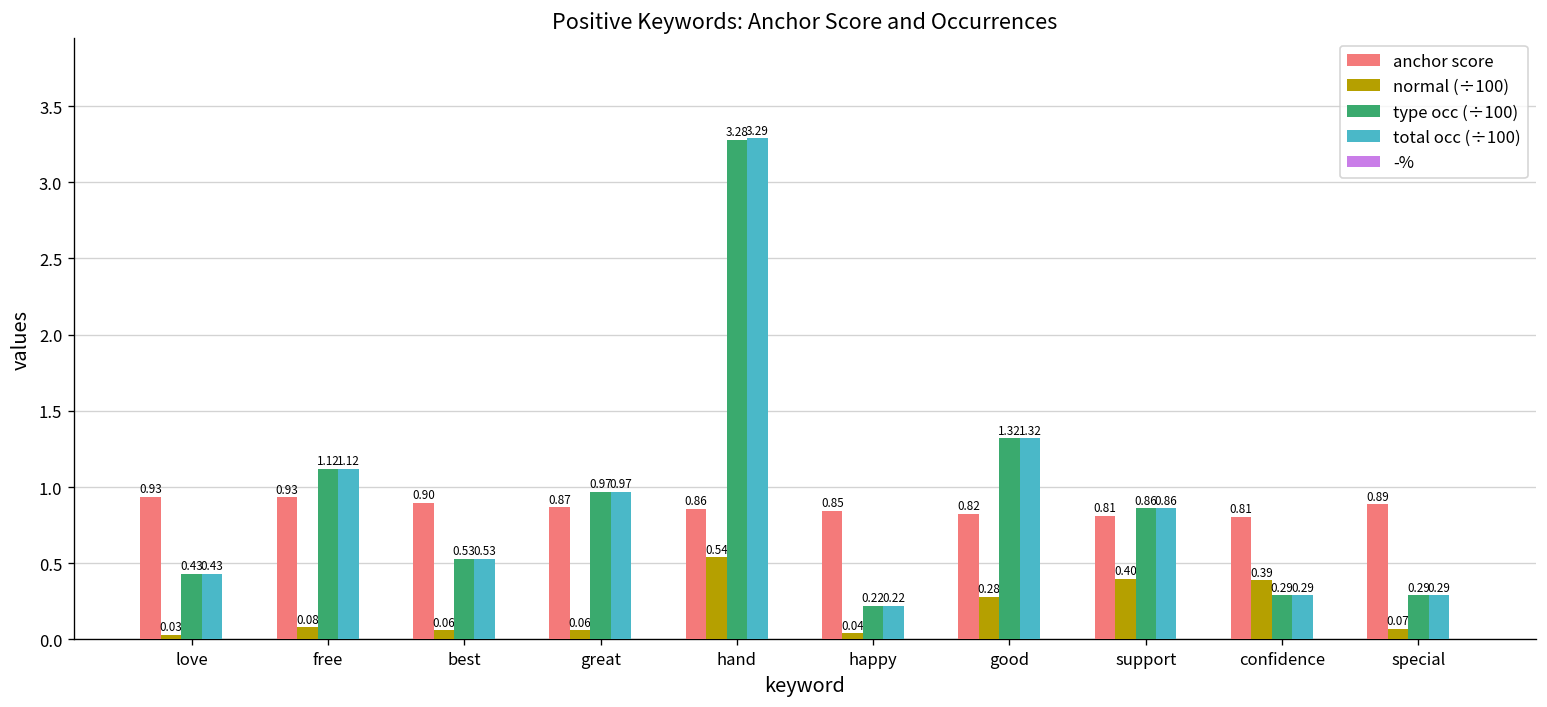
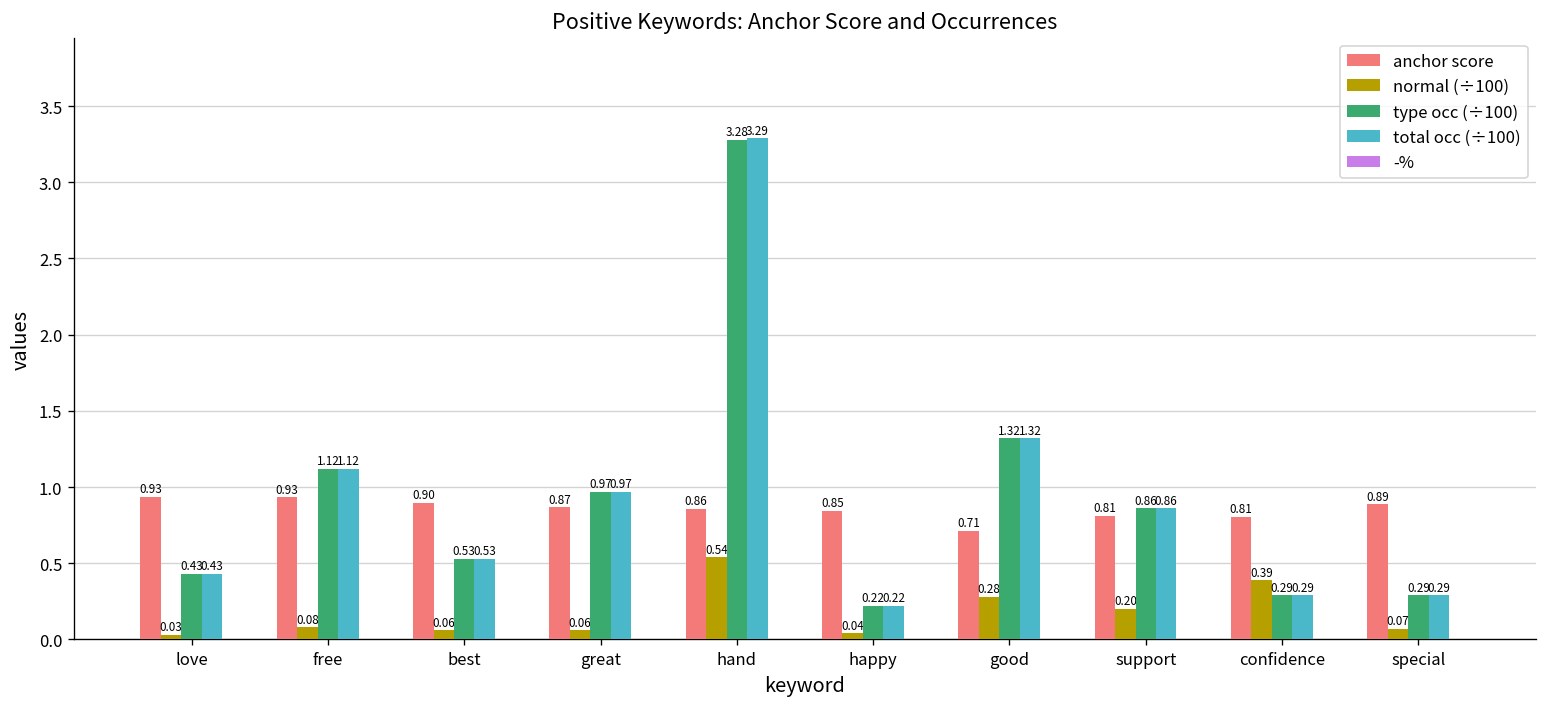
anchor score, good: 0.82 -> 0.71
normal (÷100), support: 0.40 -> 0.20
